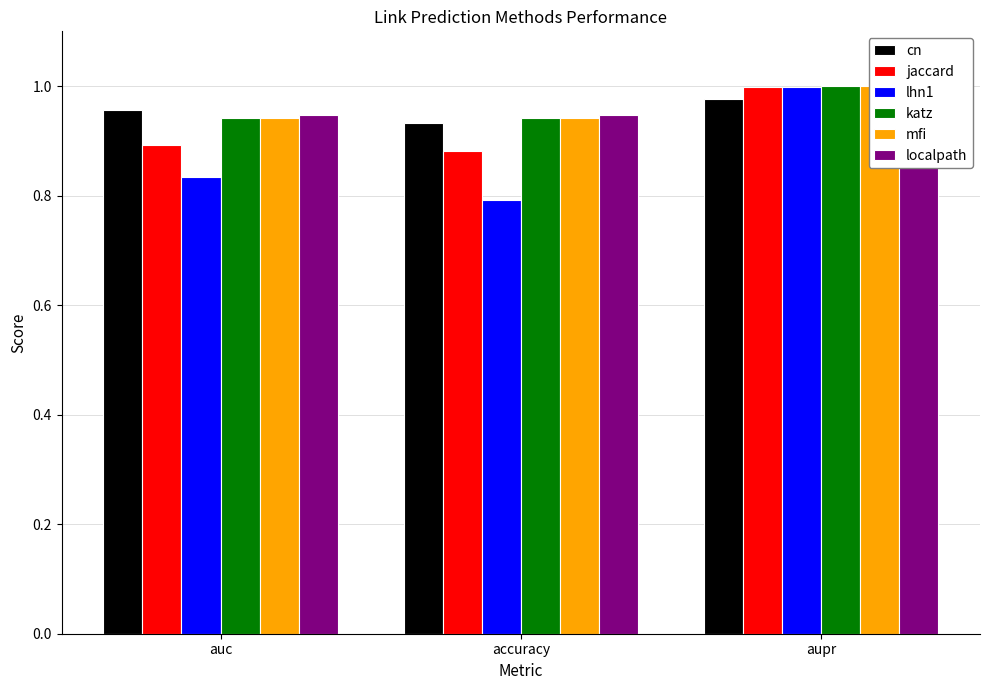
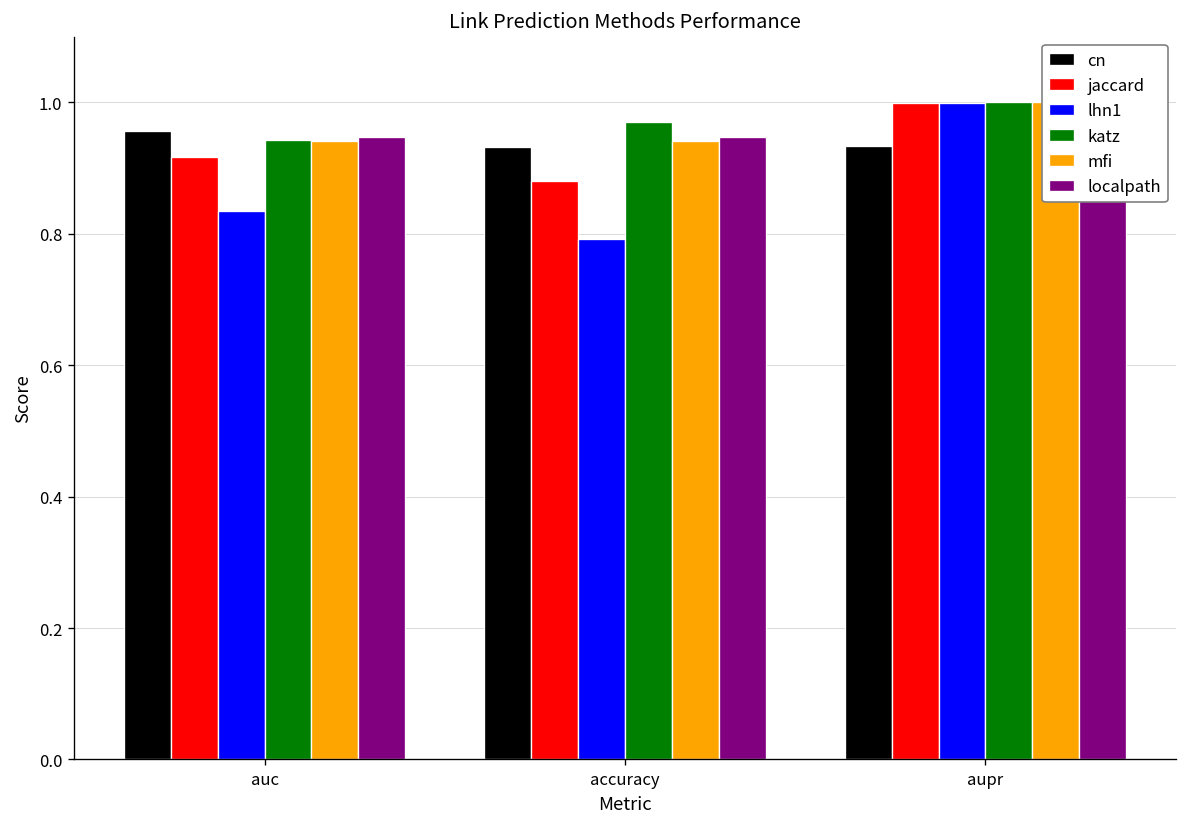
jaccard, auc: 0.89 -> 0.92
katz, accuracy: 0.94 -> 0.97
cn, aupr: 0.98 -> 0.93
